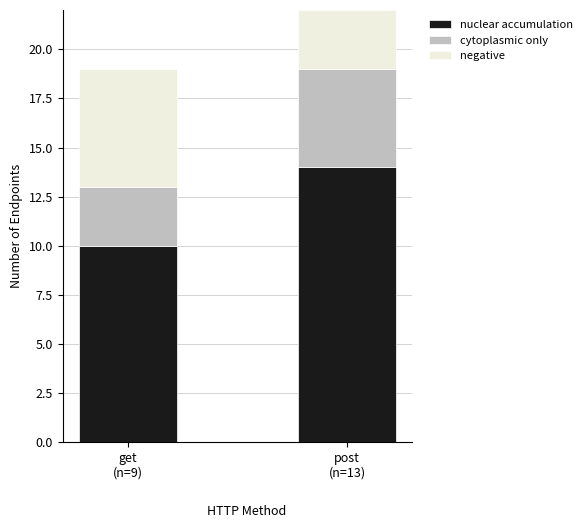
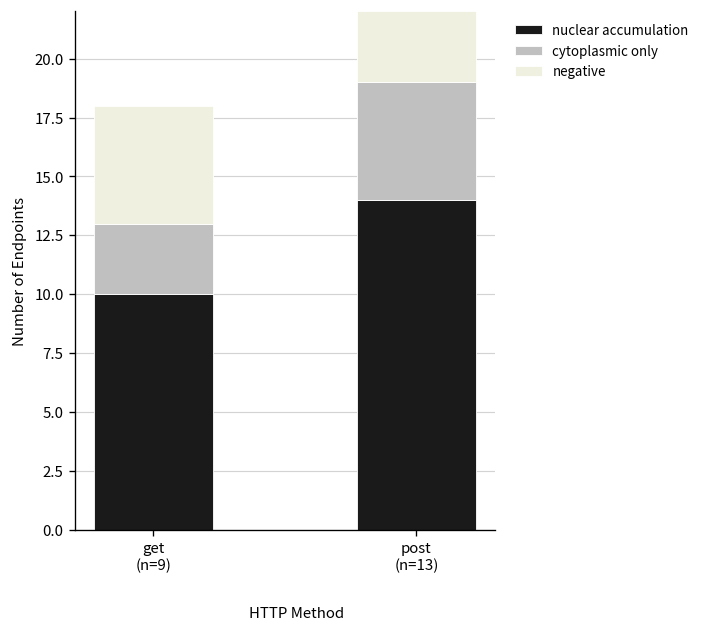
negative, get (n=9): 6 -> 5
